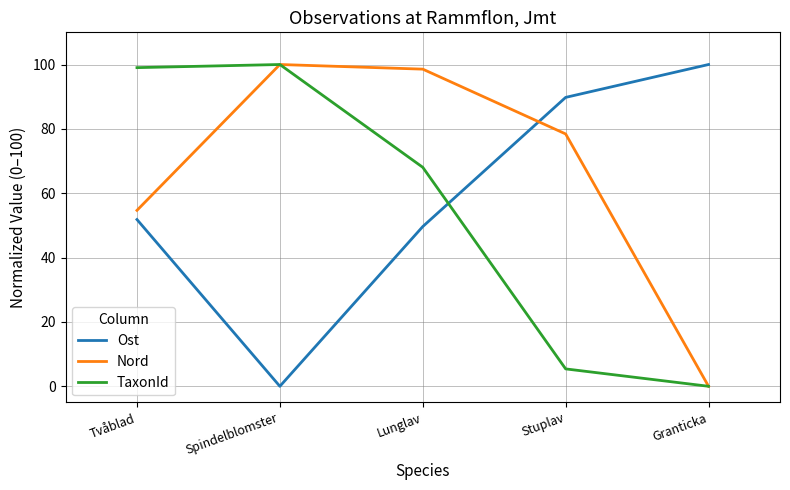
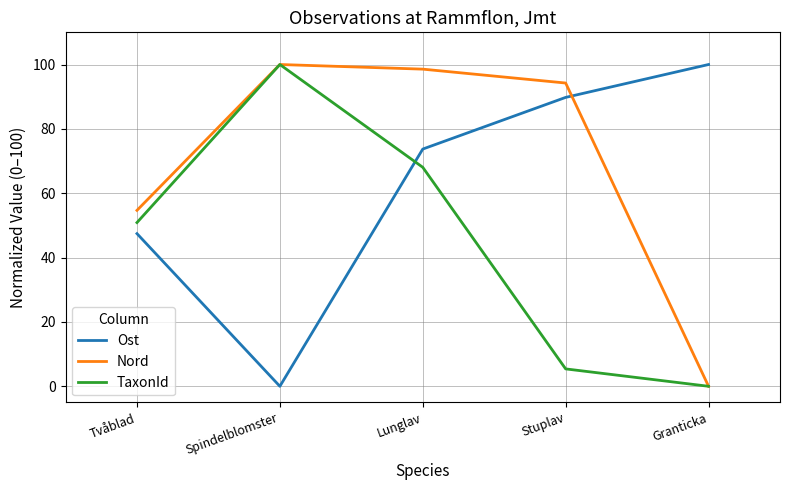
Ost, Tvåblad: 52 -> 47
TaxonId, Tvåblad: 99 -> 51
Ost, Lunglav: 50 -> 74
Nord, Stuplav: 78 -> 94
